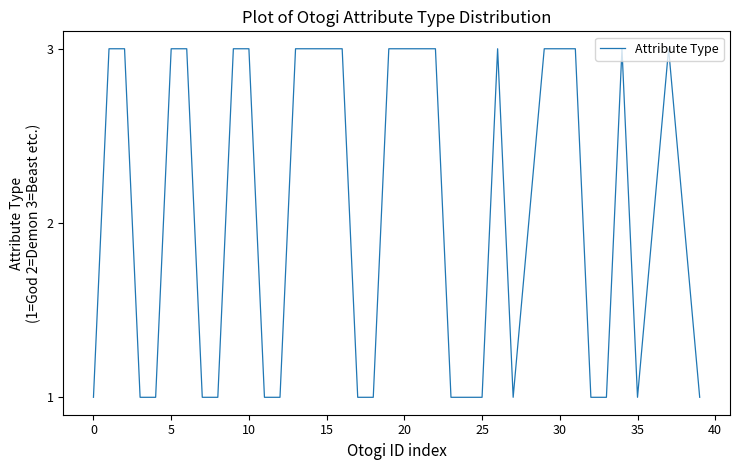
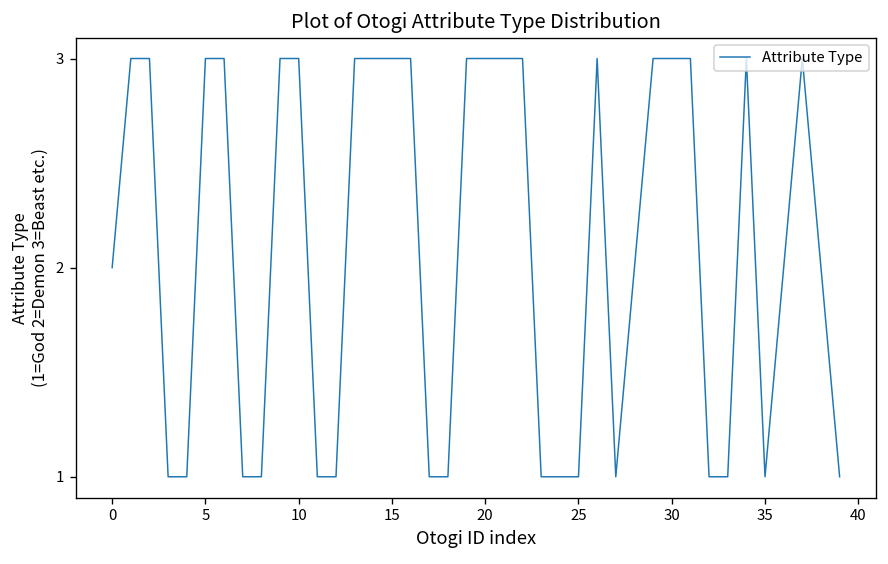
0: 1 -> 2
